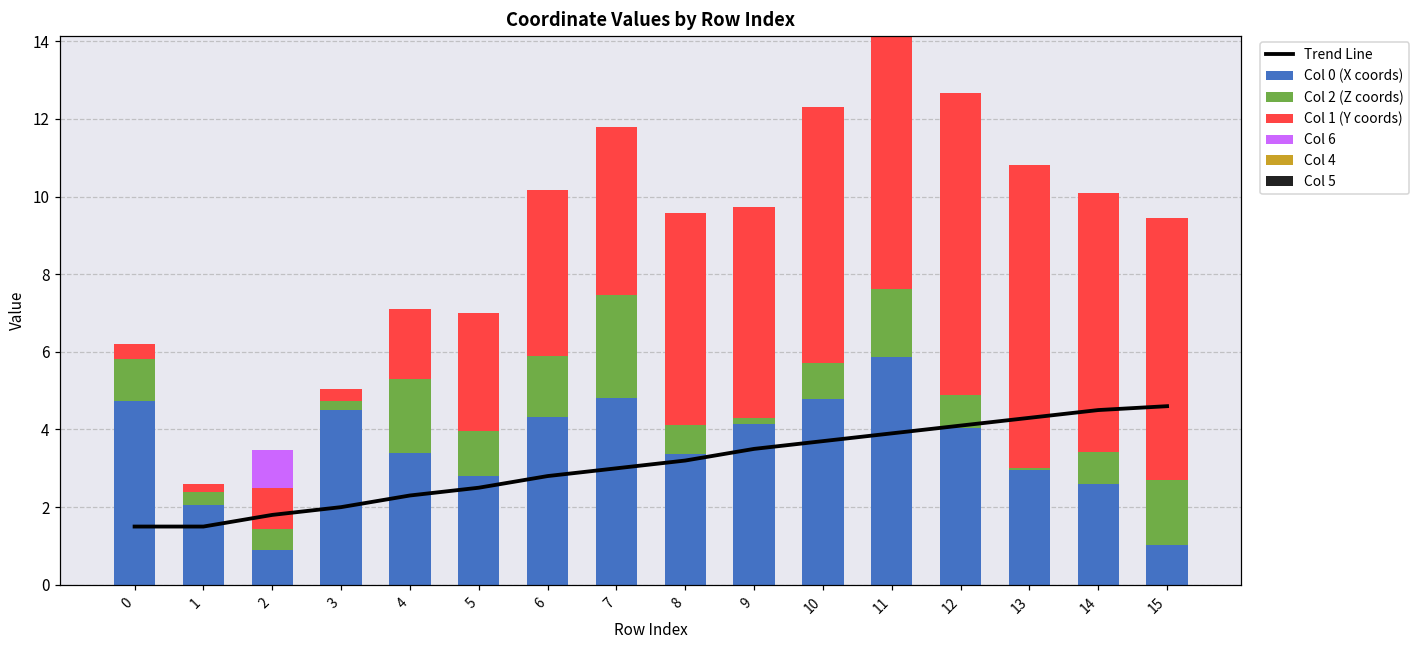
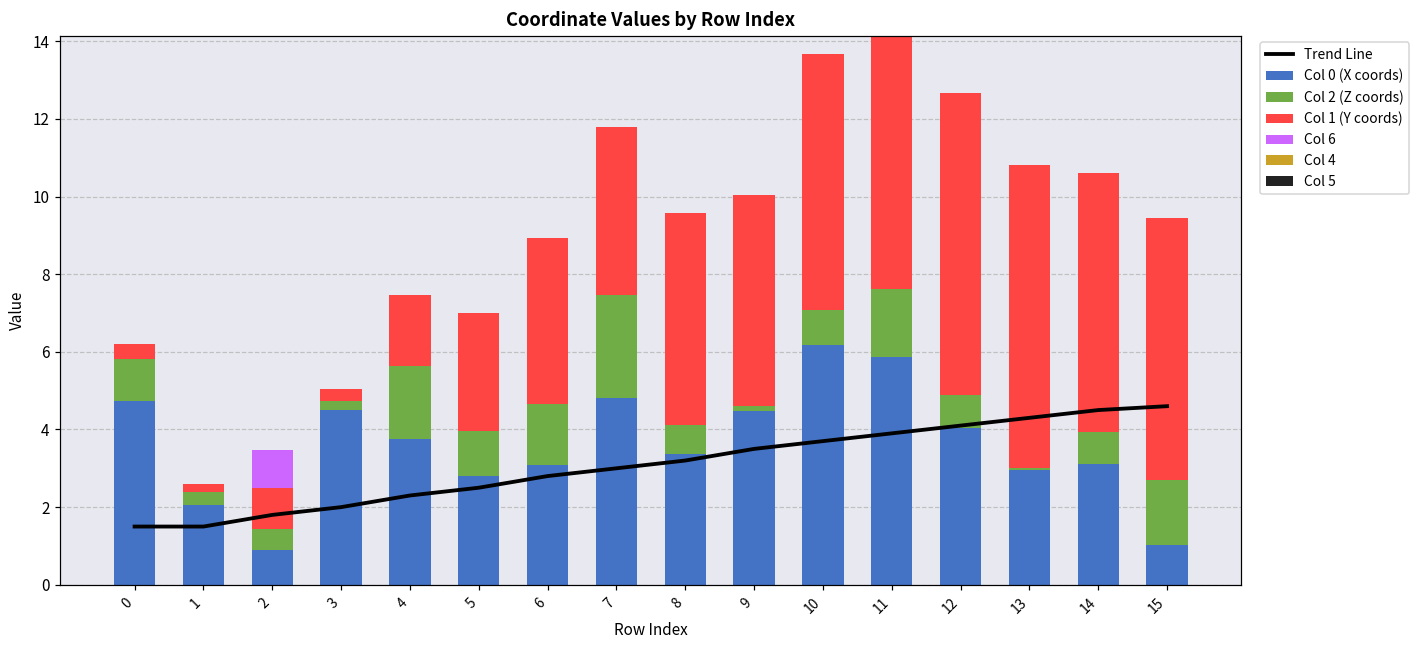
Col 0 (X coords), 4: 3.4 -> 3.8
Col 0 (X coords), 6: 4.3 -> 3.1
Col 0 (X coords), 9: 4.1 -> 4.5
Col 0 (X coords), 10: 4.8 -> 6.2
Col 0 (X coords), 14: 2.6 -> 3.1
